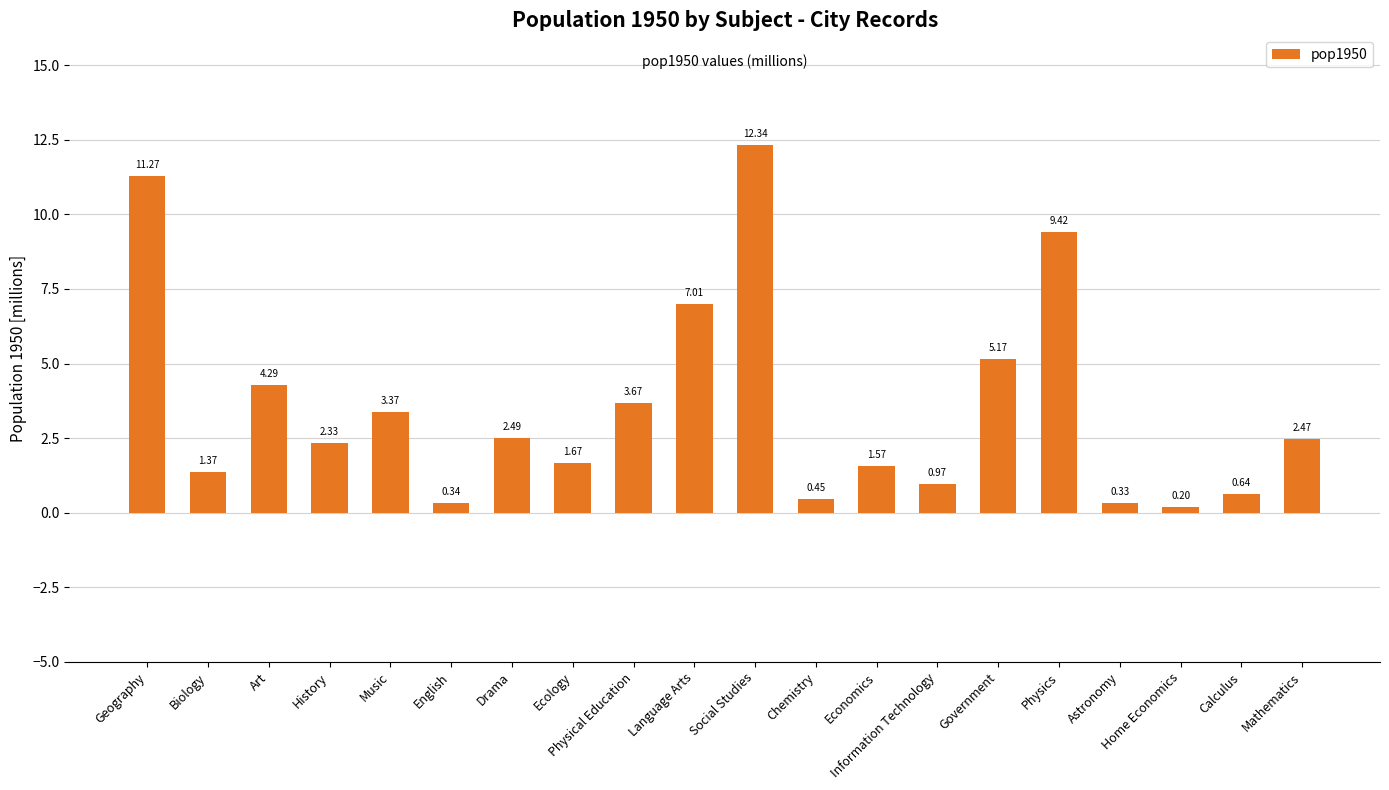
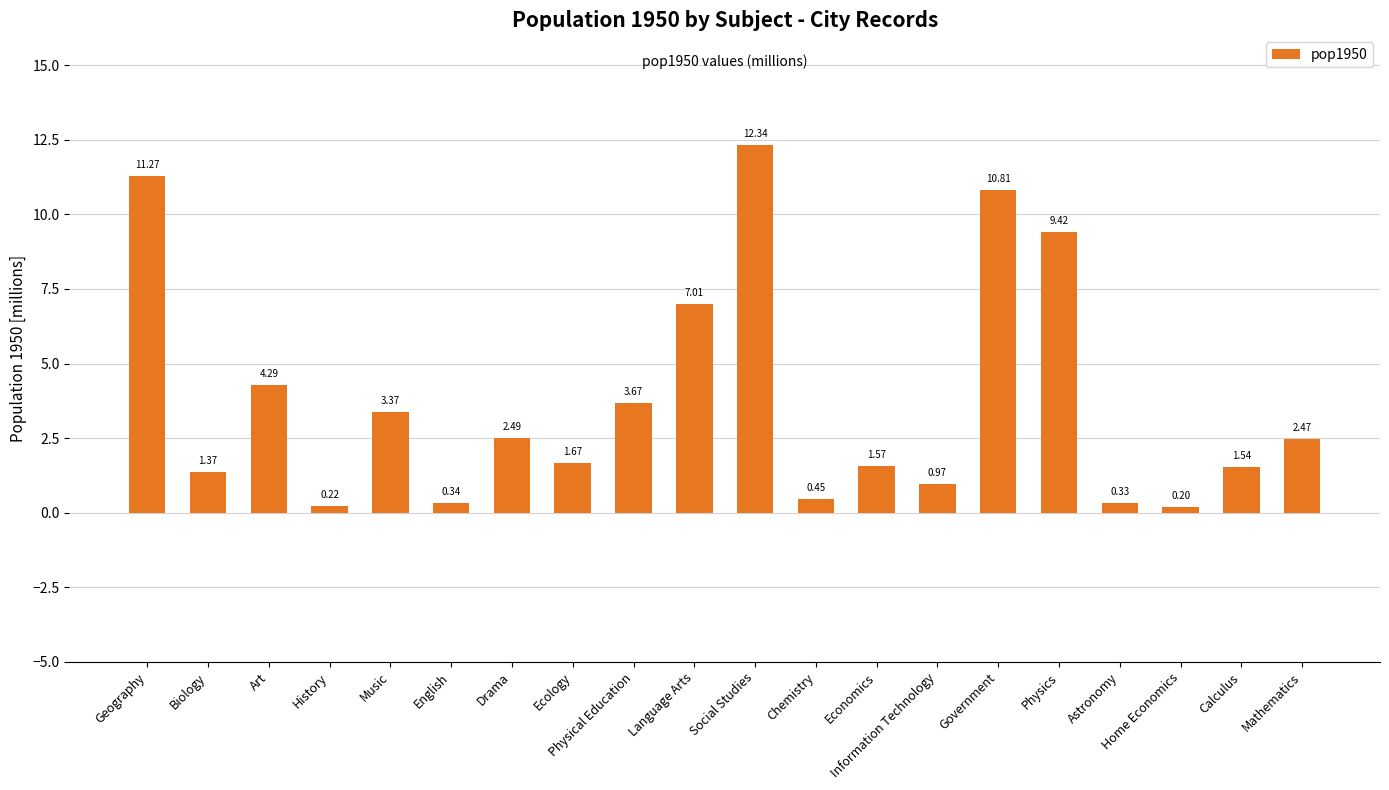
History: 2.33 -> 0.22
Government: 5.17 -> 10.81
Calculus: 0.64 -> 1.54
